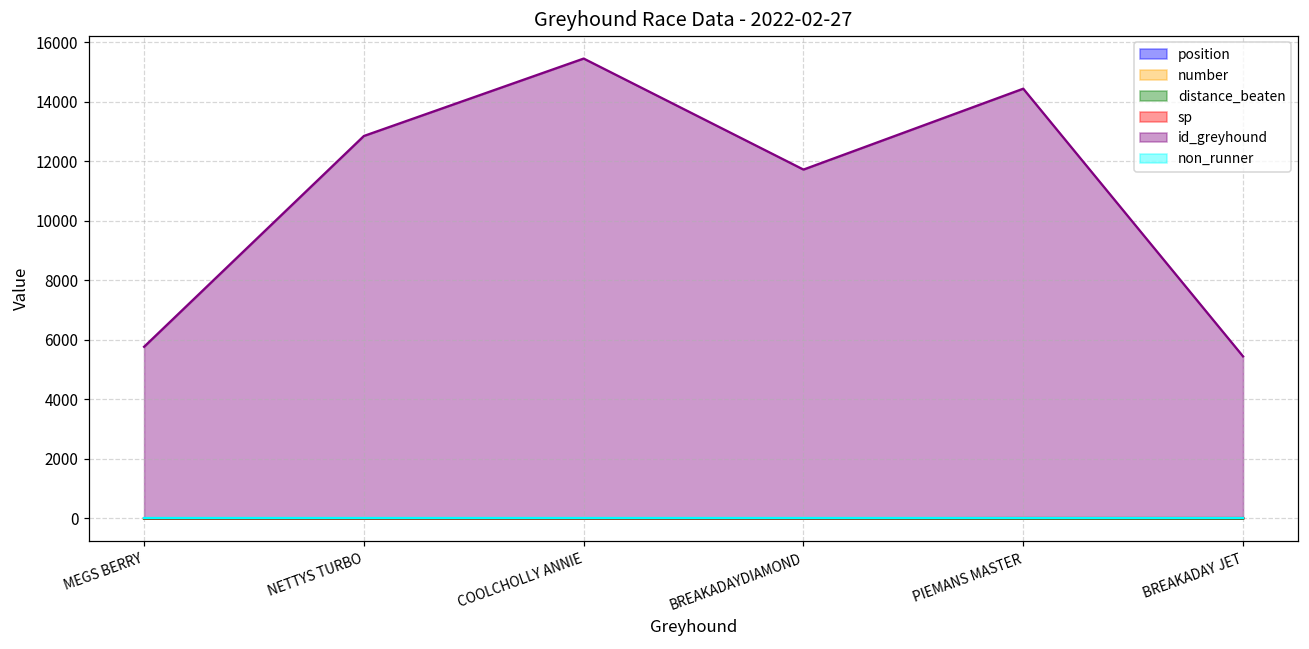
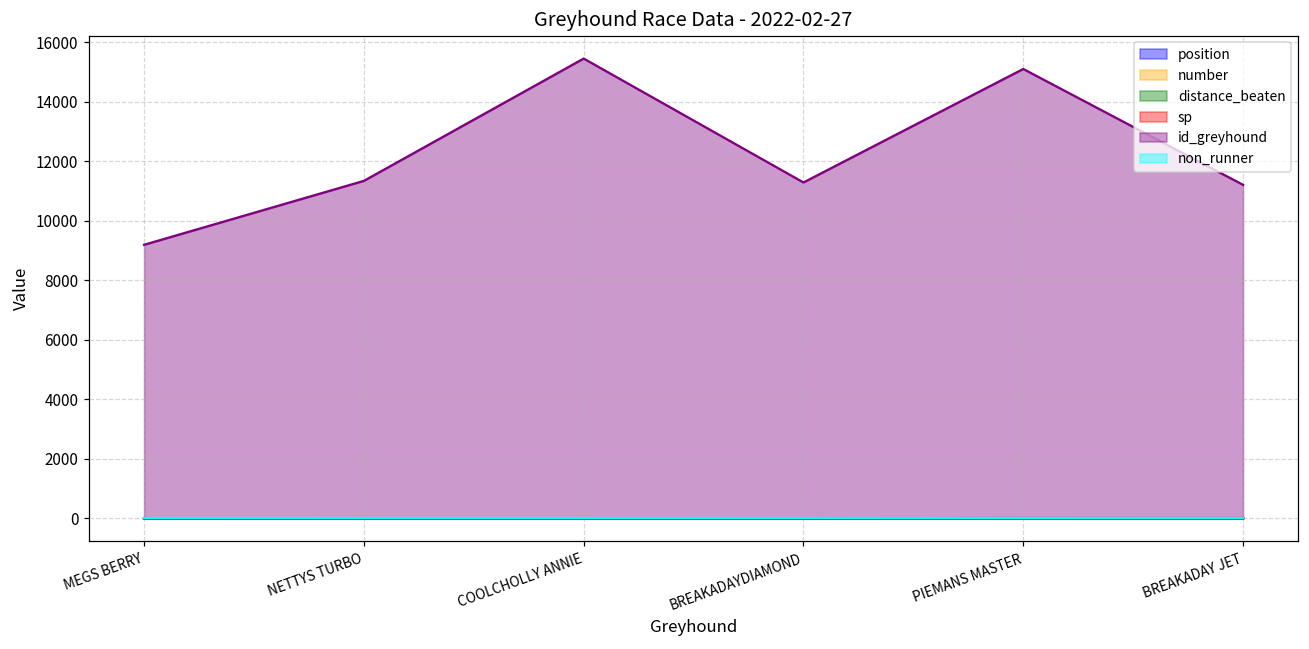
id_greyhound, MEGS BERRY: 5800 -> 9200
id_greyhound, NETTYS TURBO: 12800 -> 11300
id_greyhound, BREAKADAYDIAMOND: 11700 -> 11300
id_greyhound, PIEMANS MASTER: 14400 -> 15100
id_greyhound, BREAKADAY JET: 5400 -> 11200
